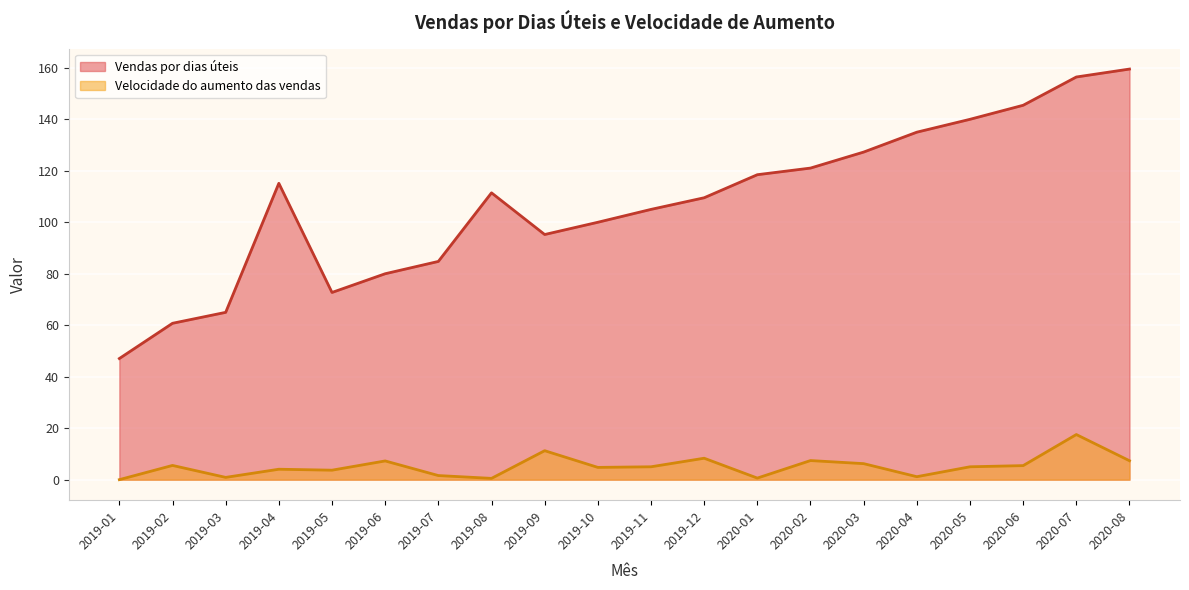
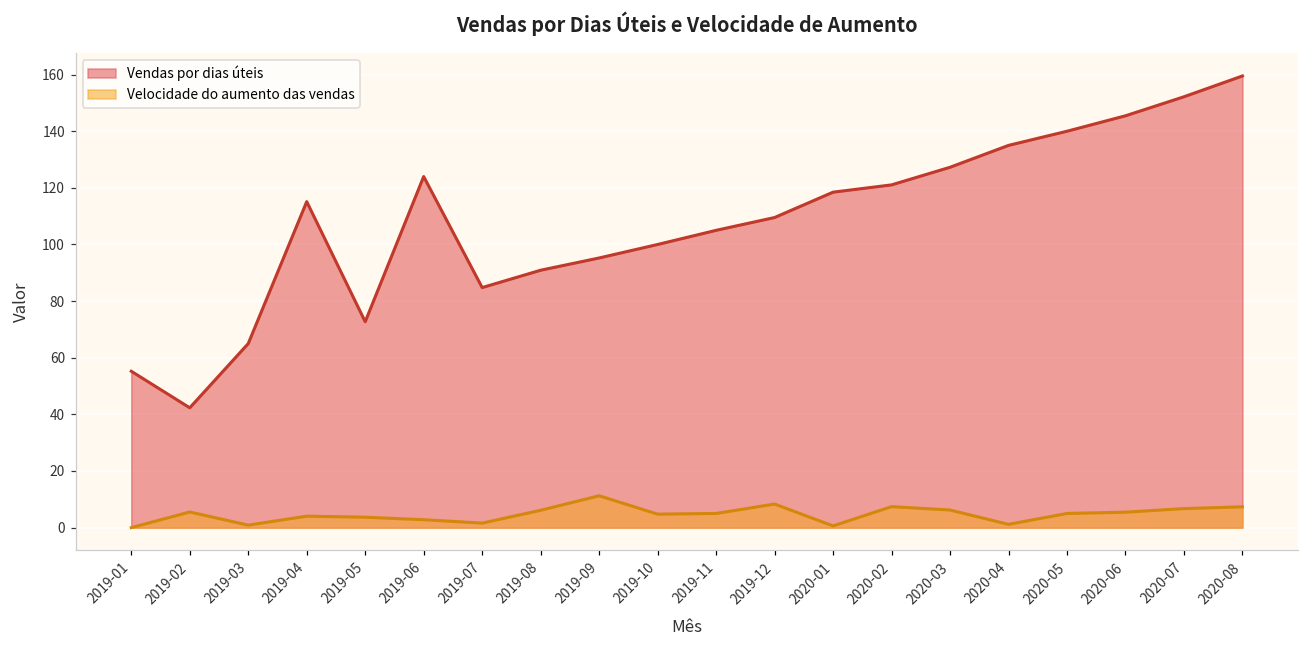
Vendas por dias úteis, 2019-01: 47 -> 55
Vendas por dias úteis, 2019-02: 61 -> 42
Vendas por dias úteis, 2019-06: 80 -> 124
Velocidade do aumento das vendas, 2019-06: 7 -> 3
Vendas por dias úteis, 2019-08: 111 -> 91
Velocidade do aumento das vendas, 2019-08: 0 -> 6
Vendas por dias úteis, 2020-07: 156 -> 152
Velocidade do aumento das vendas, 2020-07: 18 -> 7
